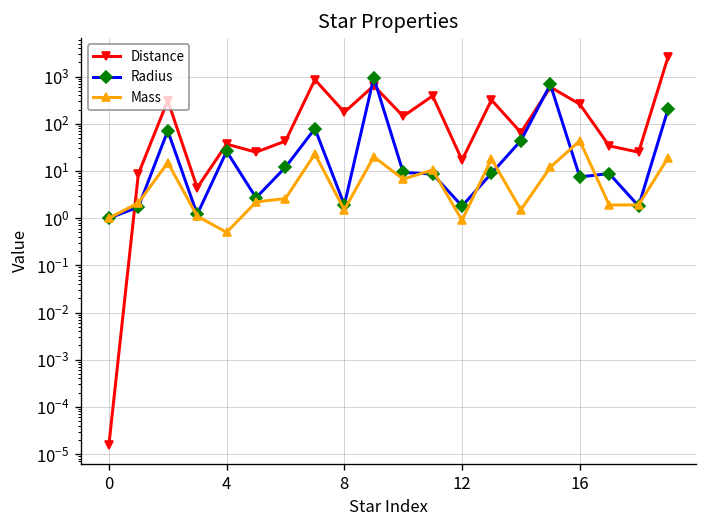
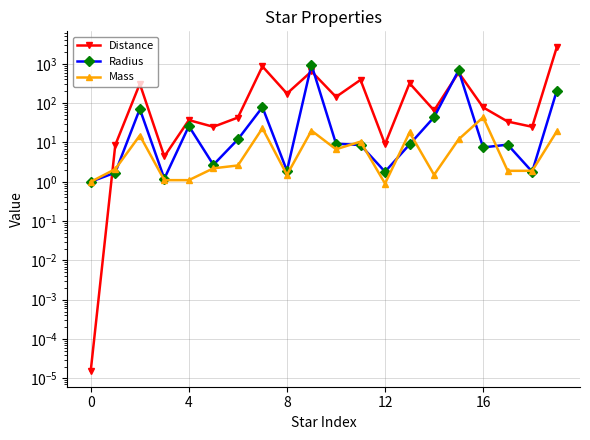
Mass, 4: 0.5 -> 1.1
Distance, 12: 17 -> 9
Distance, 16: 300 -> 80
